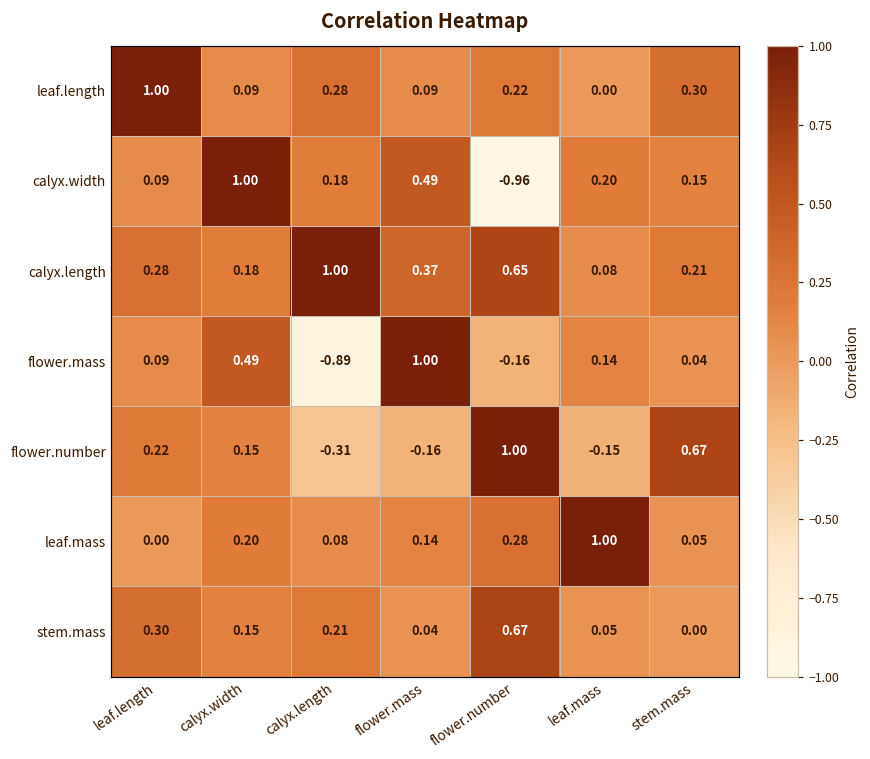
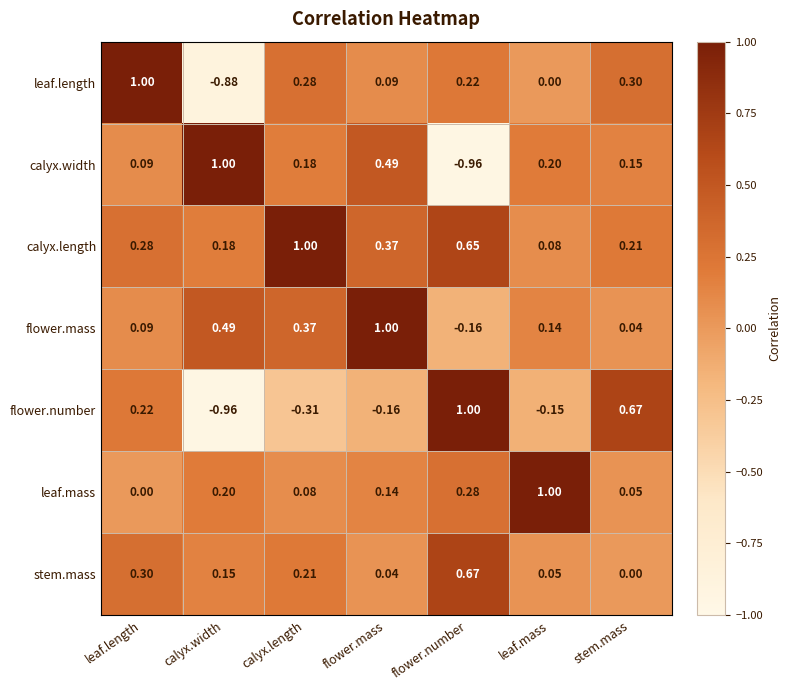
leaf.length, calyx.width: 0.09 -> -0.88
flower.mass, calyx.length: -0.89 -> 0.37
flower.number, calyx.width: 0.15 -> -0.96
